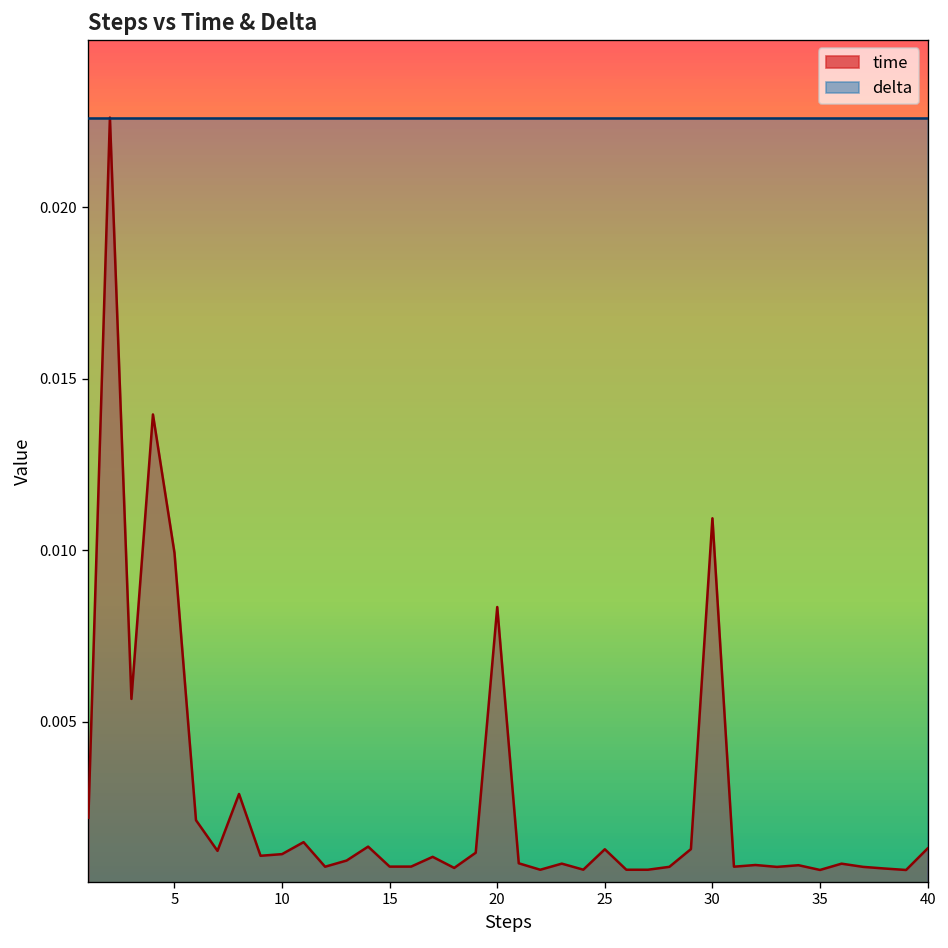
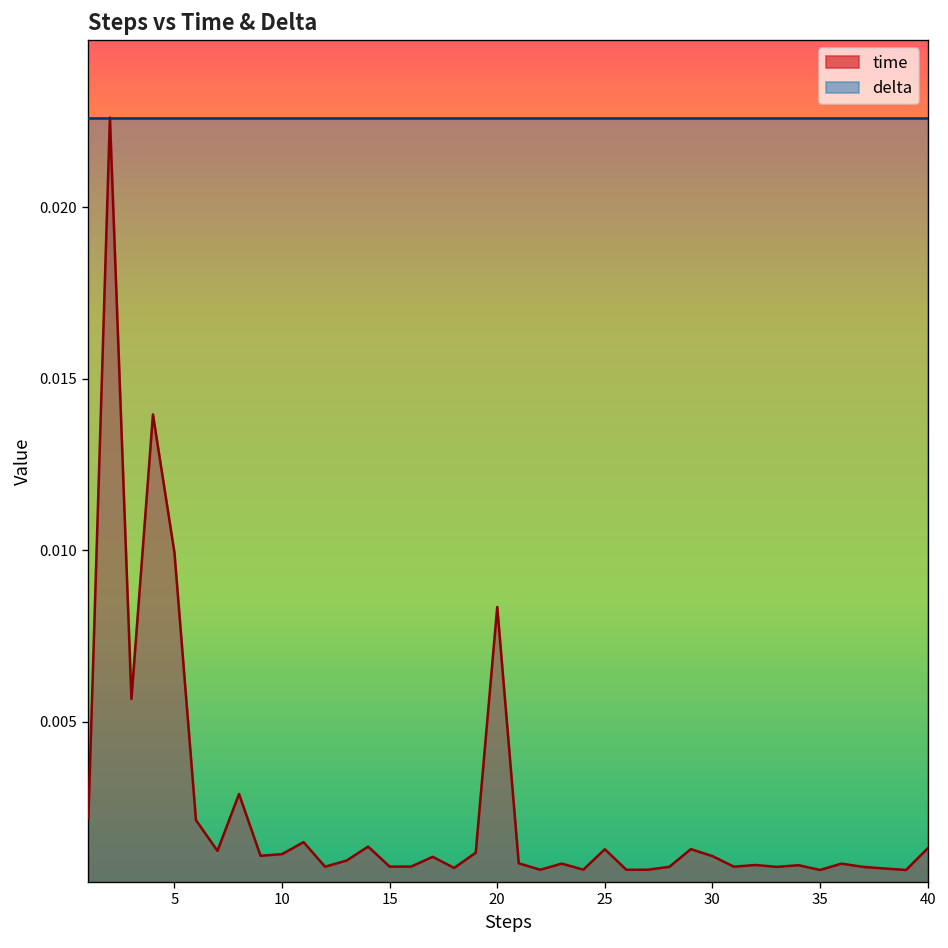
time, 30: 0.0109 -> 0.0011
